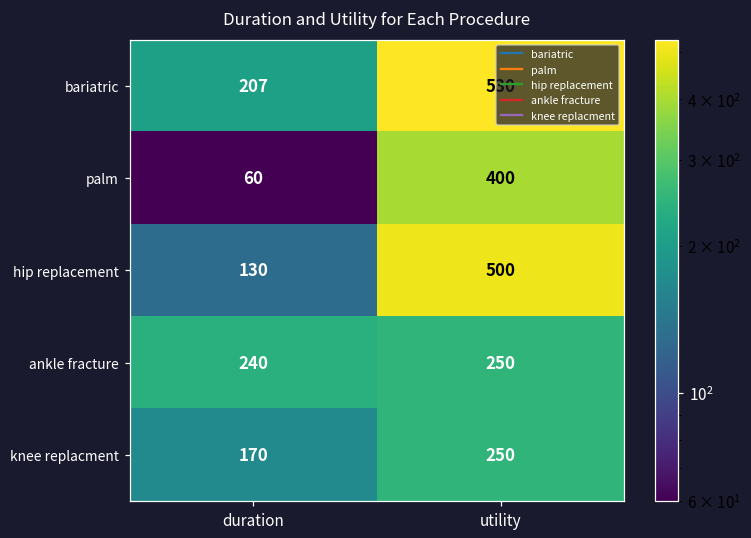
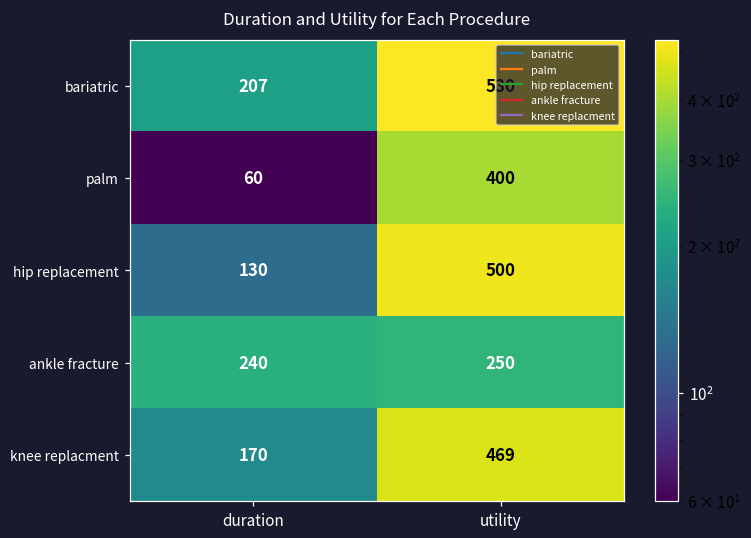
knee replacment, utility: 250 -> 469
